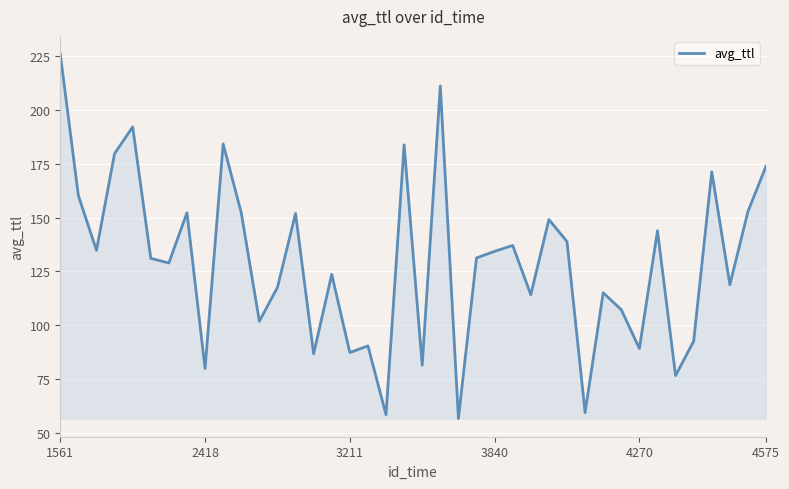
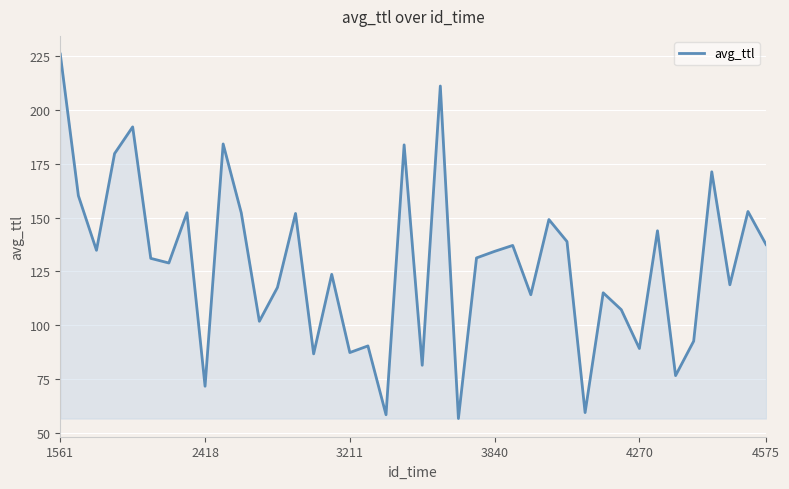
2418: 80 -> 72
4575: 174 -> 138
